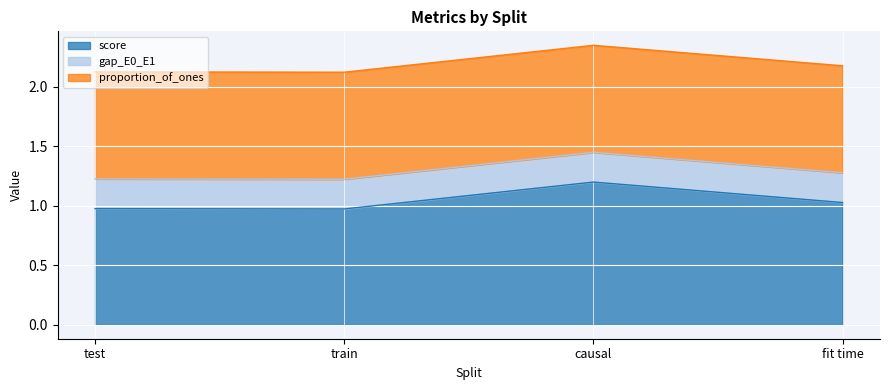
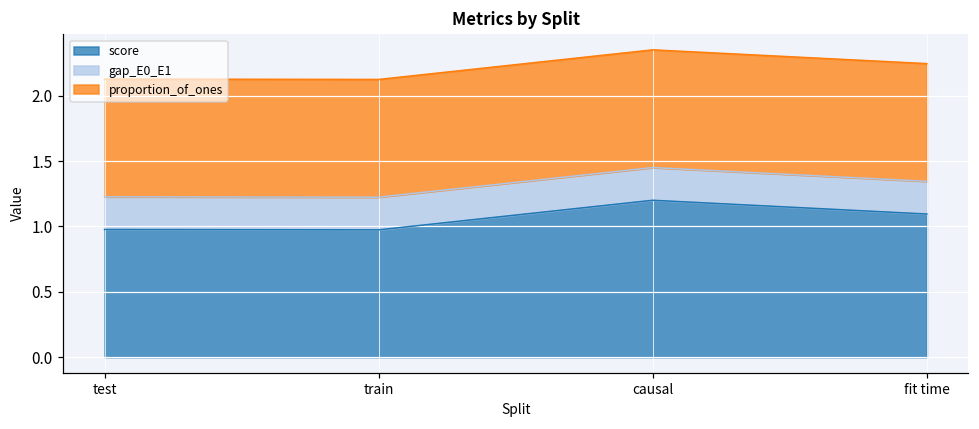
score, fit time: 1.03 -> 1.09
